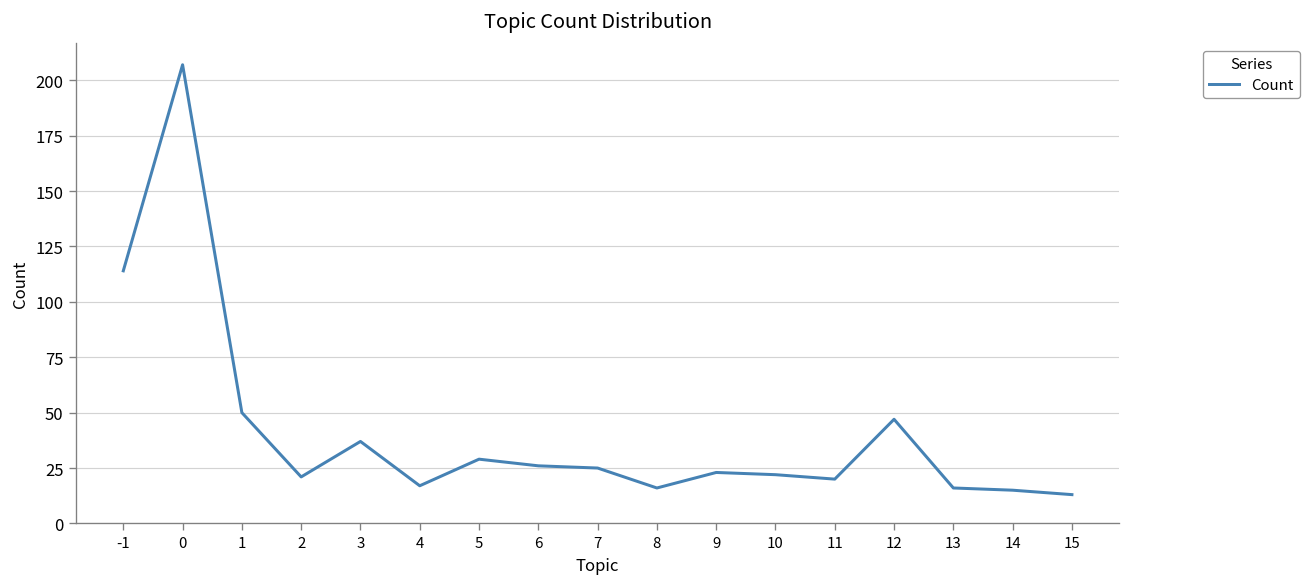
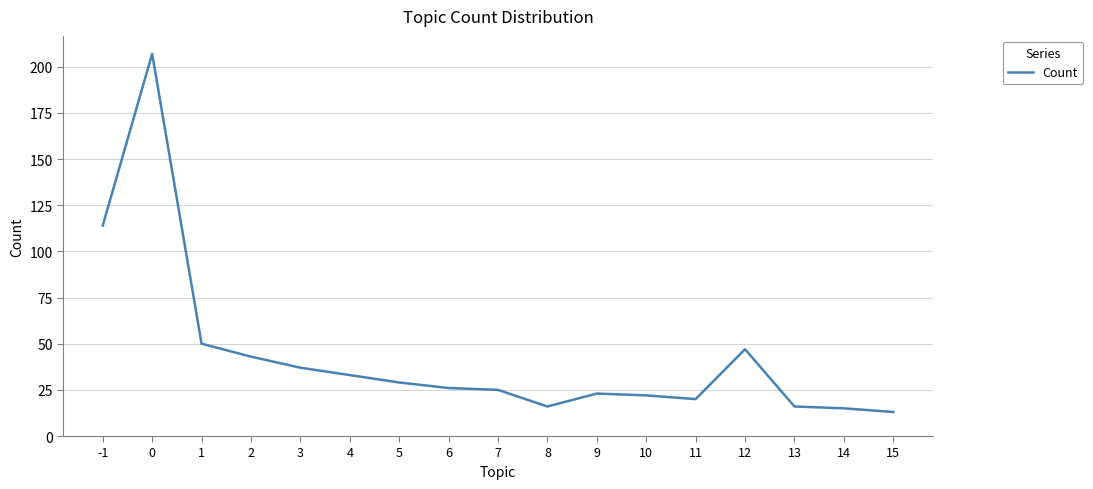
2: 21 -> 43
4: 17 -> 33
